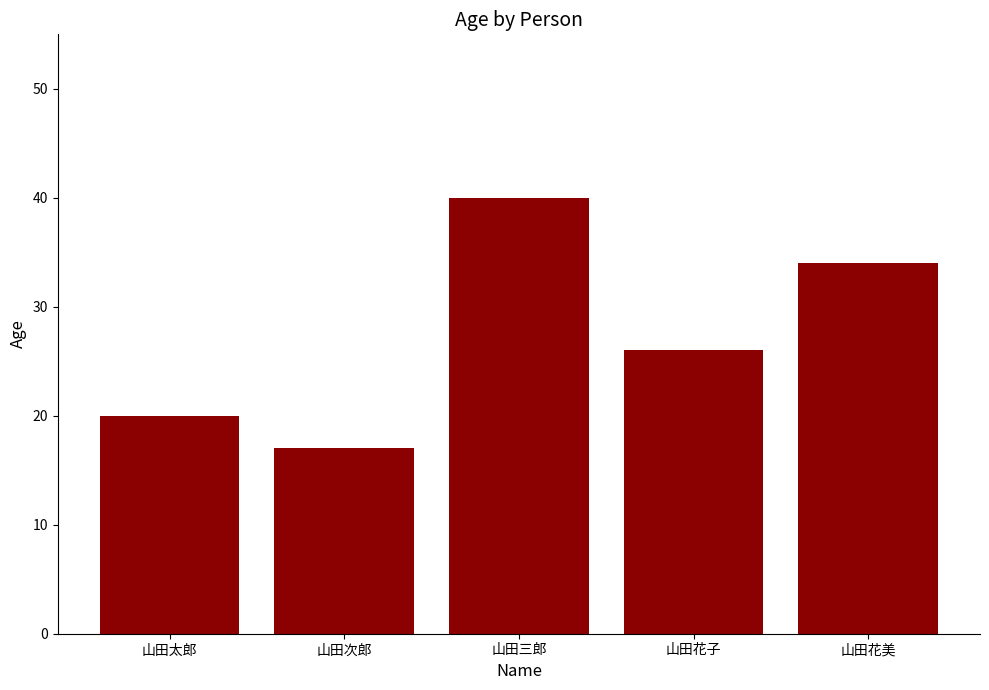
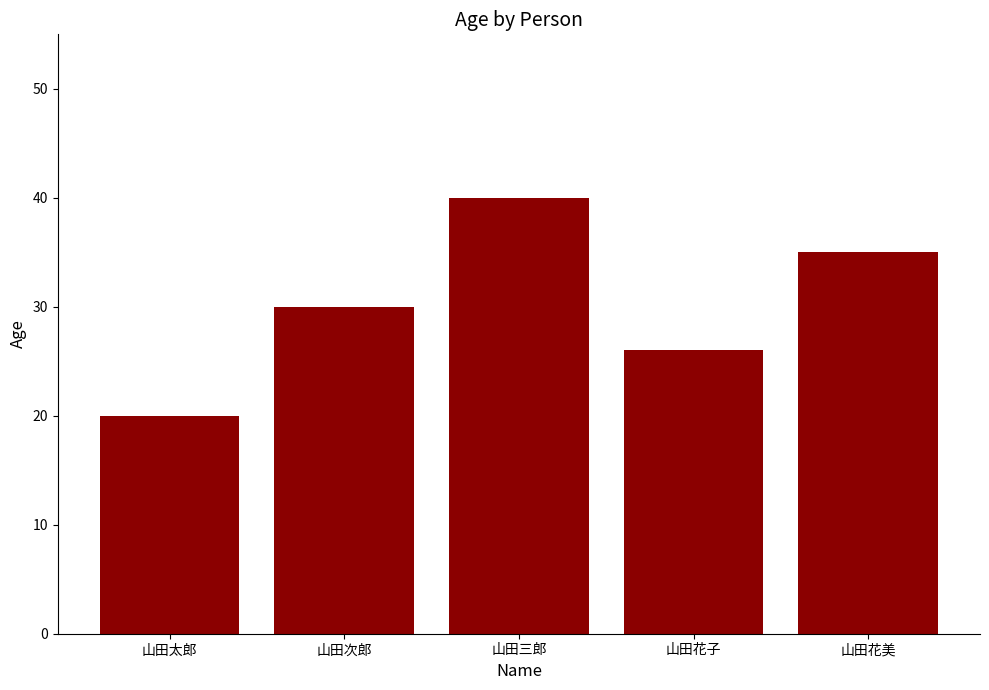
山田次郎: 17 -> 30
山田花美: 34 -> 35
